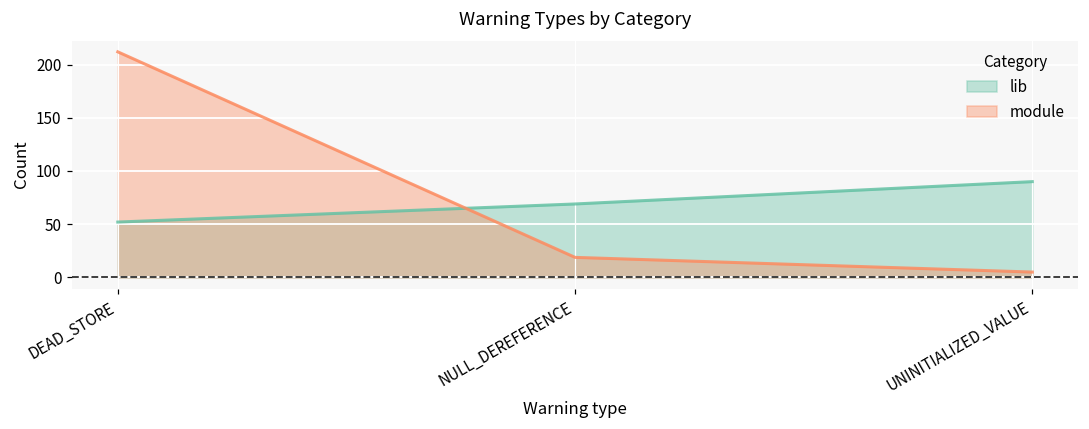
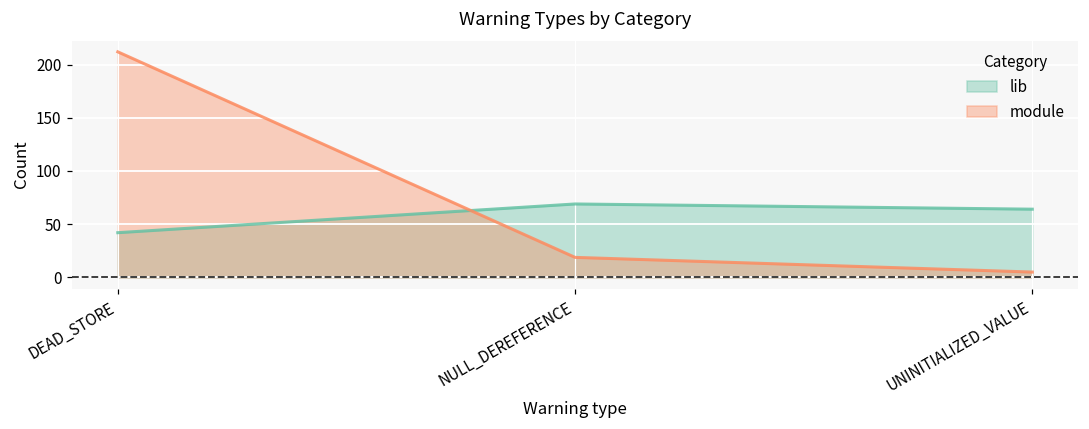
lib, DEAD_STORE: 50 -> 40
lib, UNINITIALIZED_VALUE: 90 -> 60
